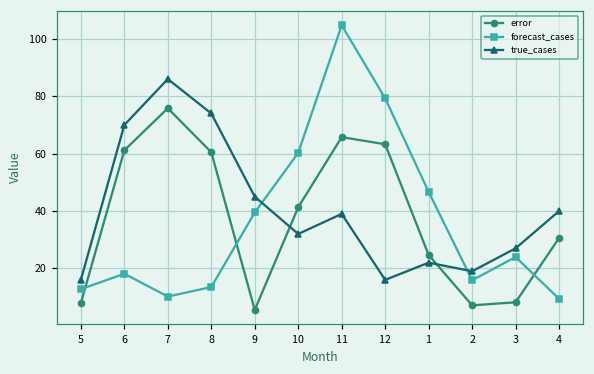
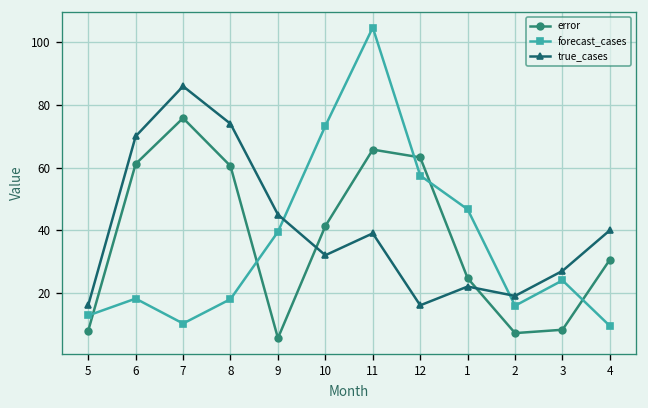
forecast_cases, 8: 14 -> 18
forecast_cases, 10: 60 -> 73
forecast_cases, 12: 79 -> 57
